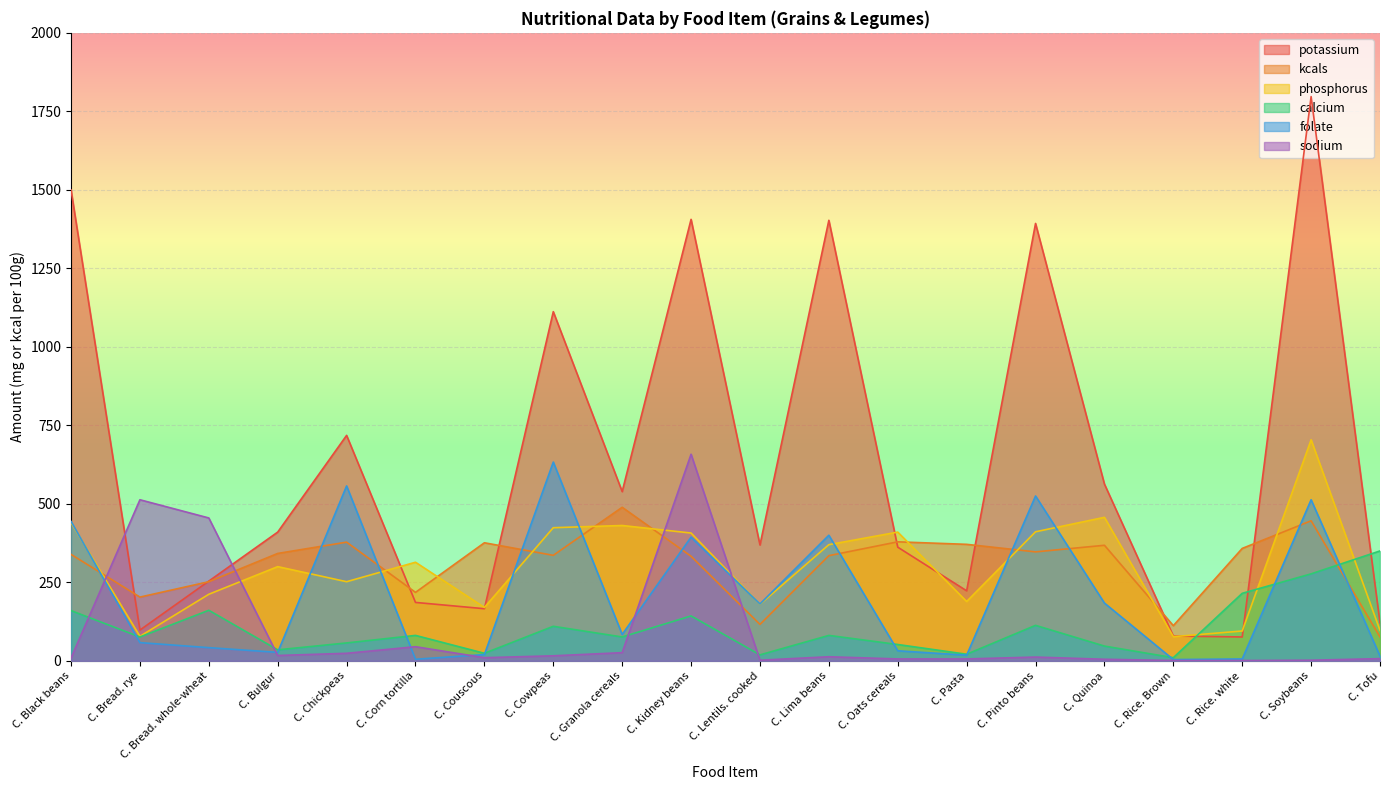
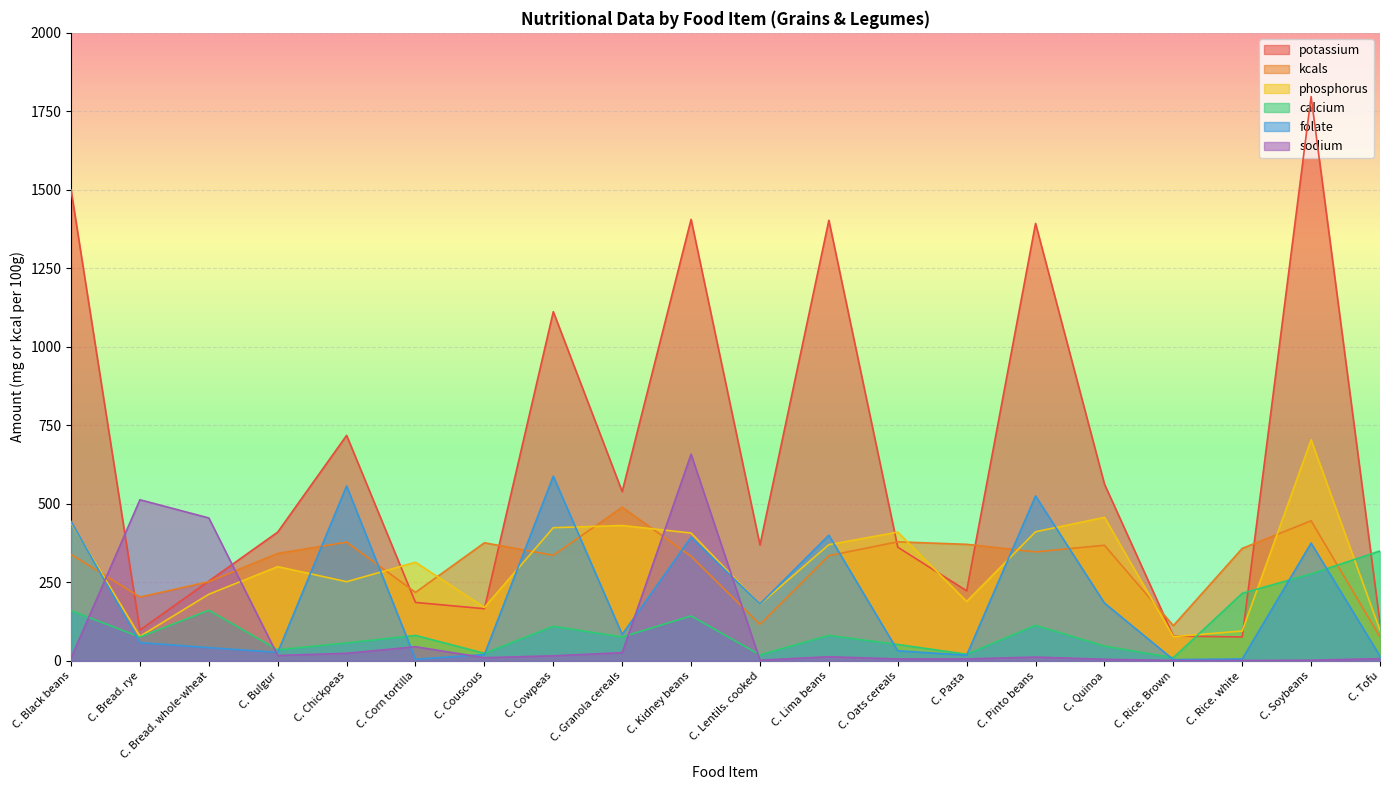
folate, C. Cowpeas: 630 -> 590
folate, C. Soybeans: 510 -> 380
